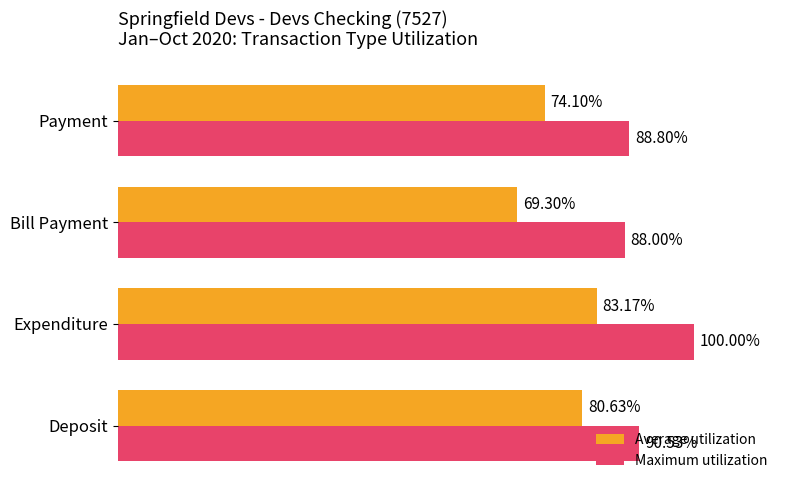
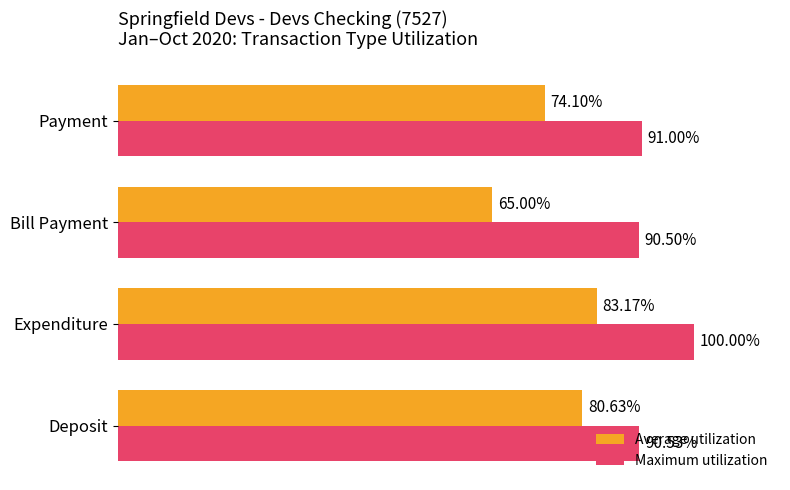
Maximum utilization, Payment: 88.80% -> 91.00%
Average utilization, Bill Payment: 69.30% -> 65.00%
Maximum utilization, Bill Payment: 88.00% -> 90.50%
